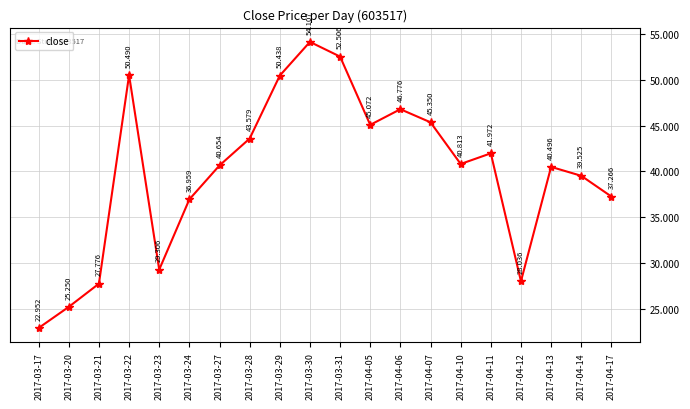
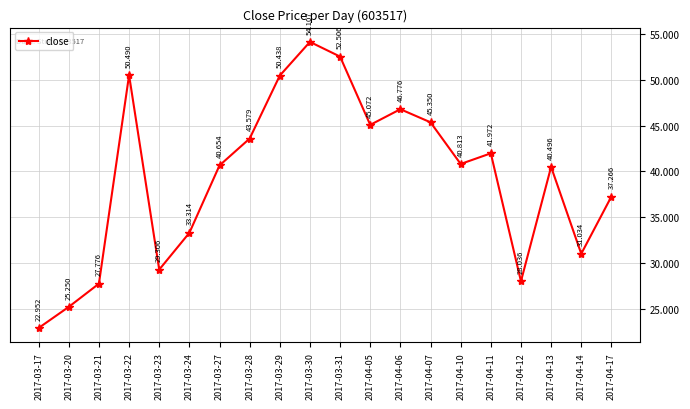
2017-03-24: 36.959 -> 33.314
2017-04-14: 39.525 -> 31.034
